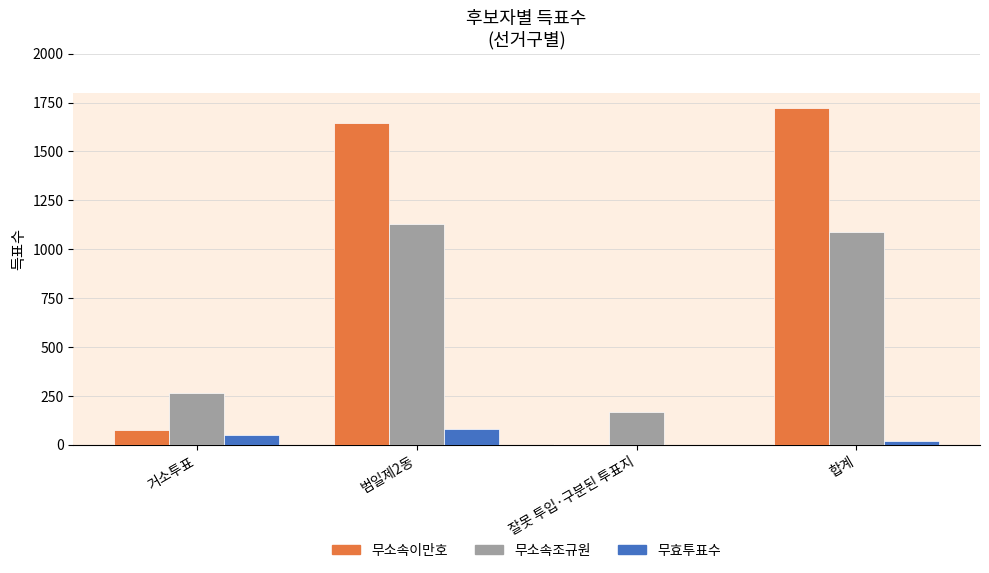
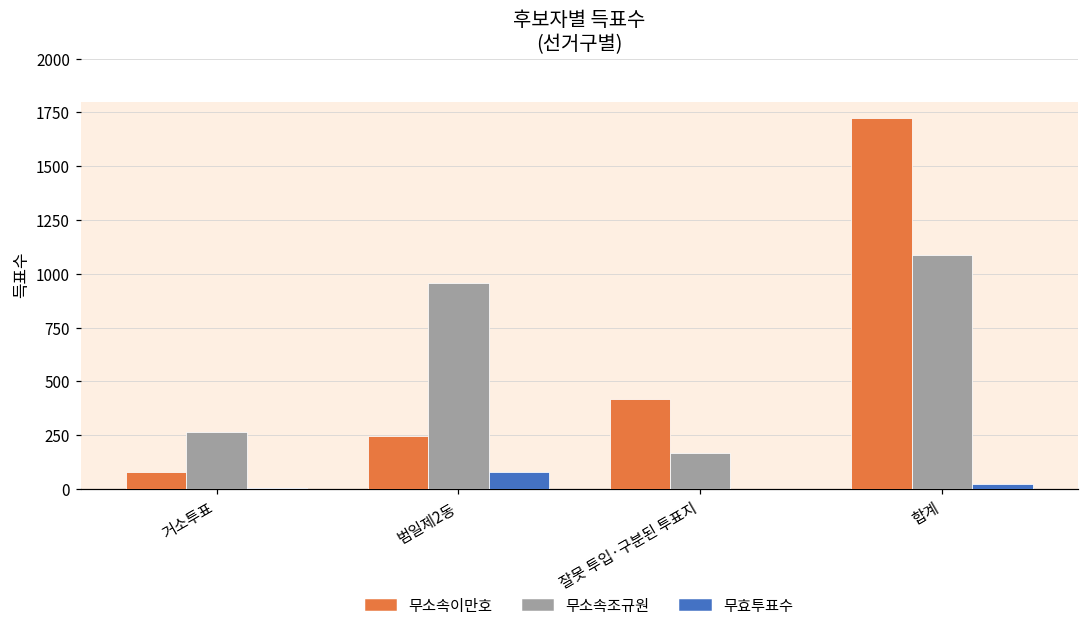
무효투표수, 거소투표: 50 -> 10
무소속이만호, 범일제2동: 1640 -> 250
무소속조규원, 범일제2동: 1130 -> 960
무소속이만호, 잘못 투입·구분된 투표지: 0 -> 420
